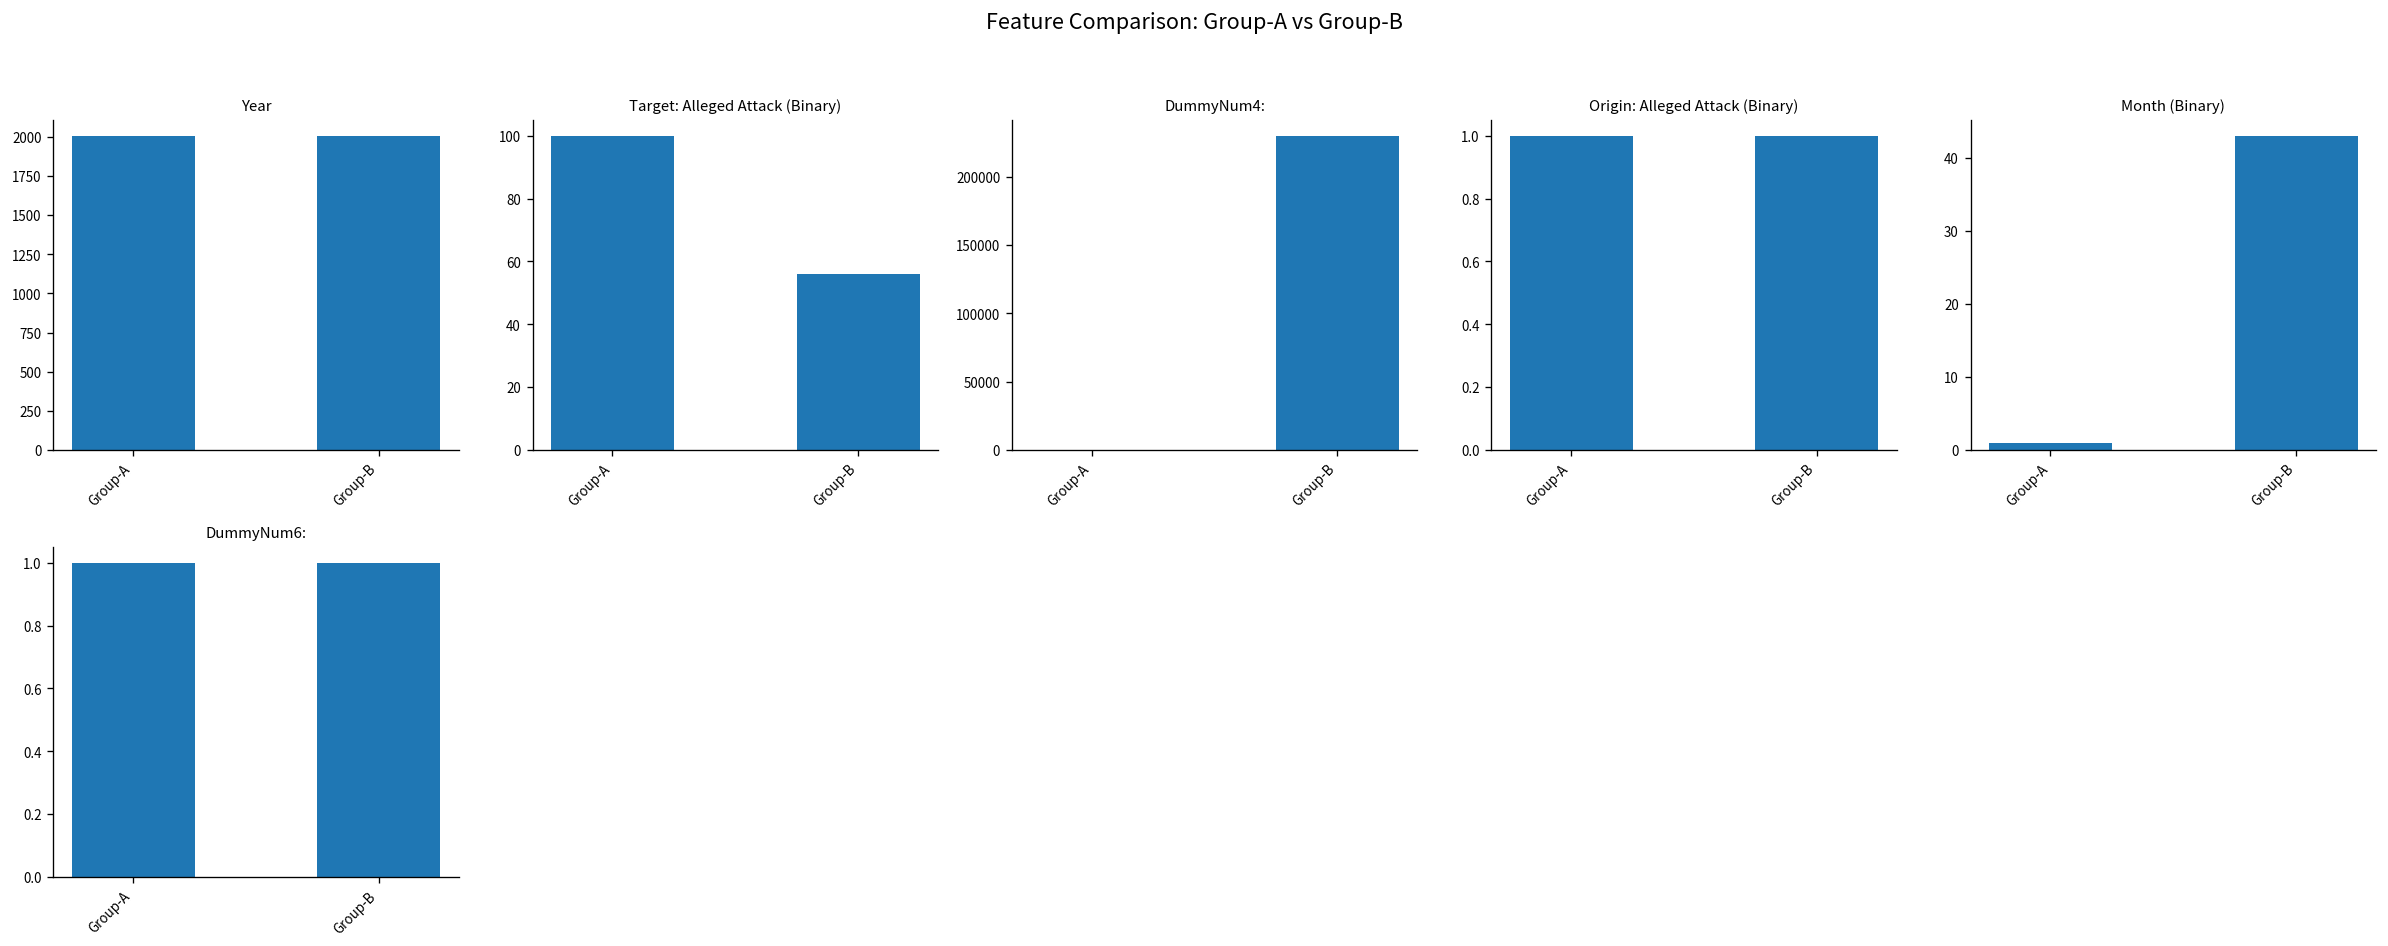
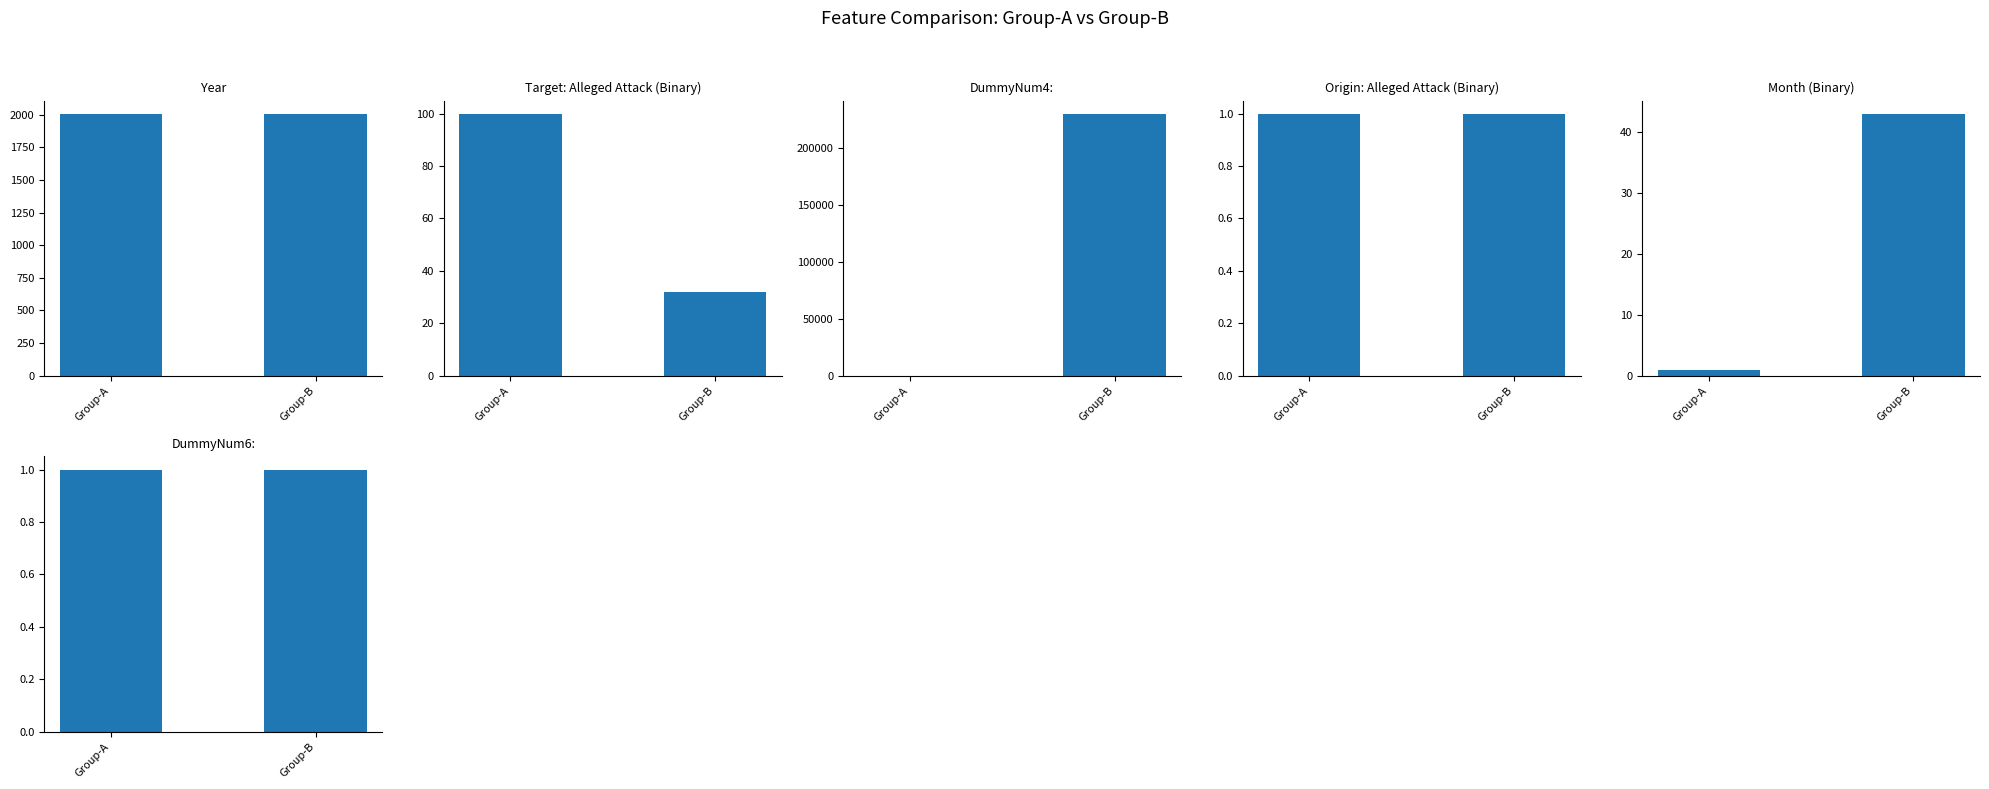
Target: Alleged Attack (Binary), Group-B: 56 -> 32
